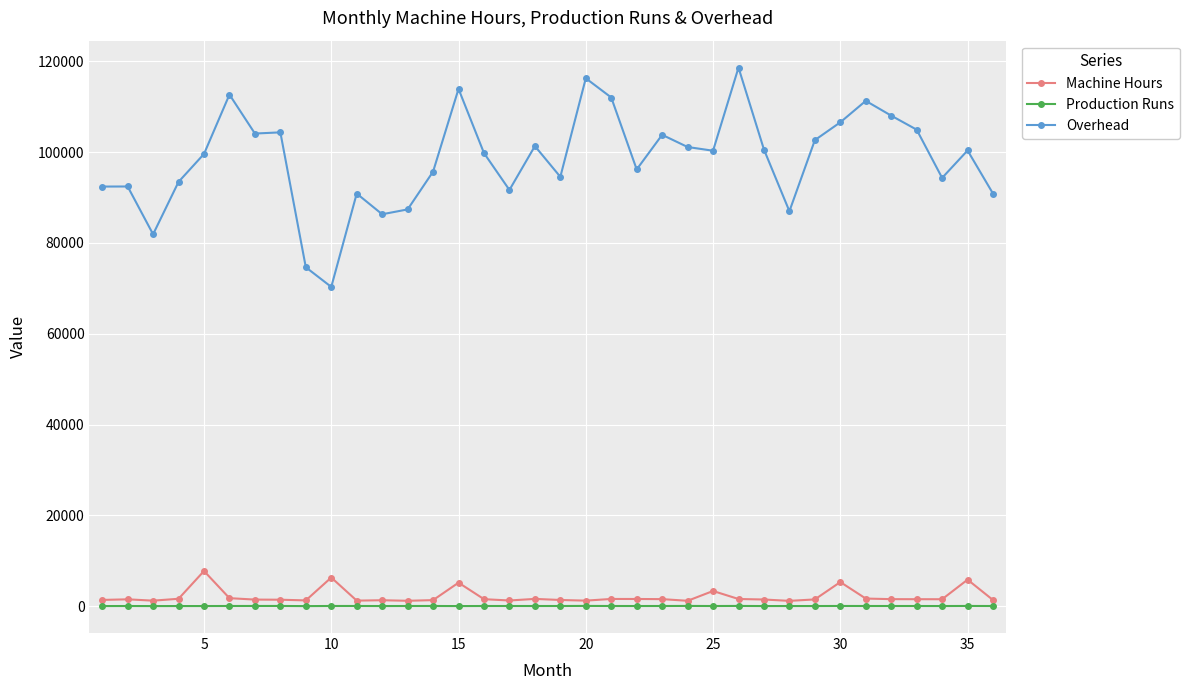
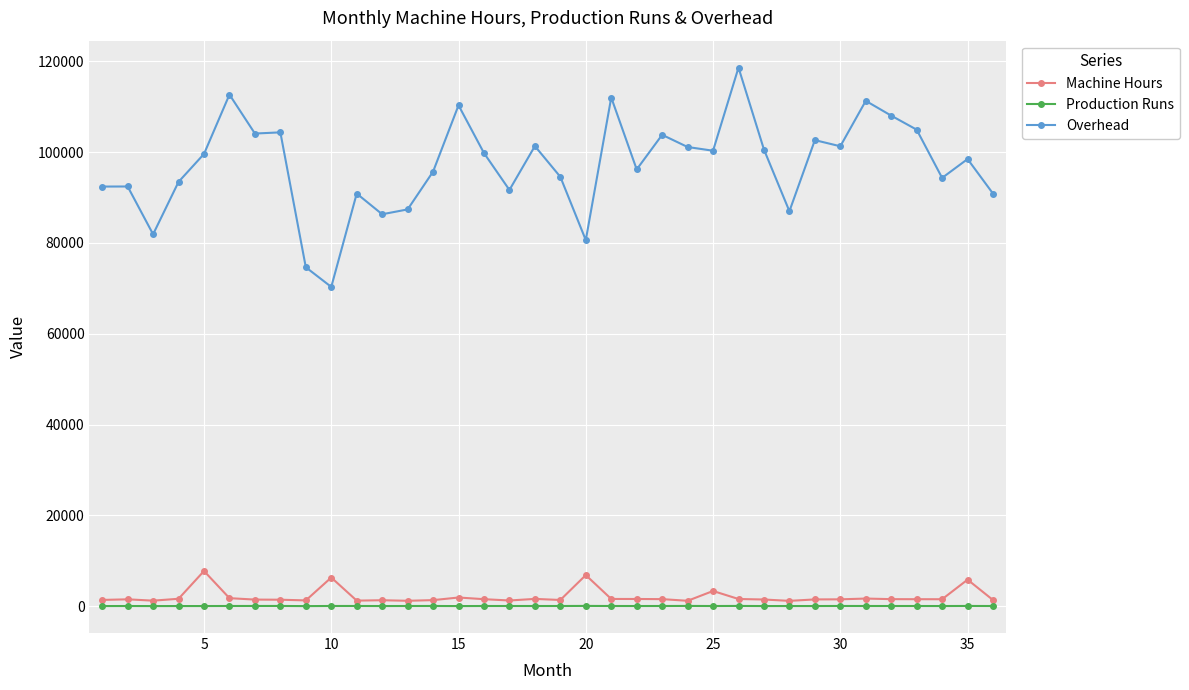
Machine Hours, 15: 5000 -> 2000
Overhead, 15: 114000 -> 110000
Machine Hours, 20: 1000 -> 7000
Overhead, 20: 116000 -> 81000
Machine Hours, 30: 5000 -> 2000
Overhead, 30: 107000 -> 101000
Overhead, 35: 100000 -> 98000
